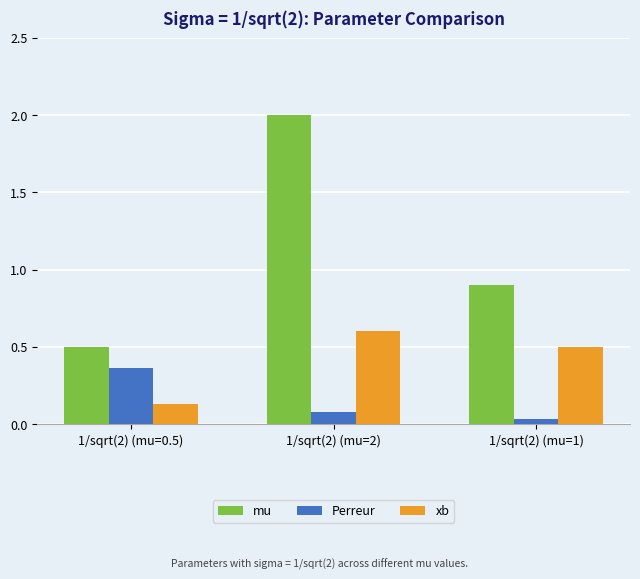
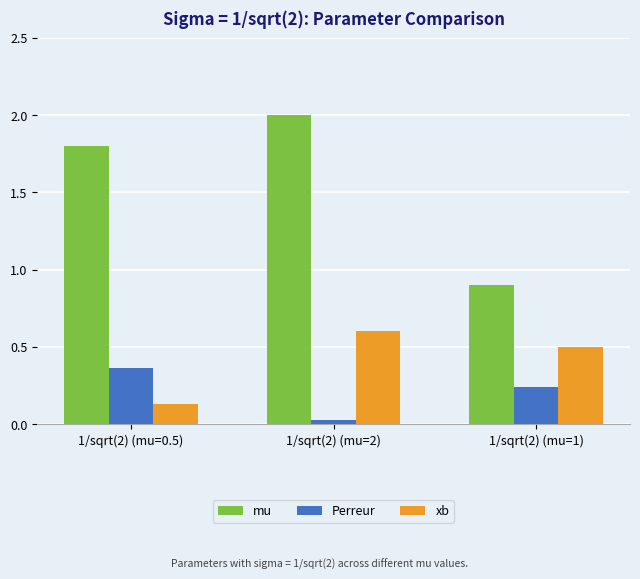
mu, 1/sqrt(2) (mu=0.5): 0.5 -> 1.8
Perreur, 1/sqrt(2) (mu=2): 0.08 -> 0.03
Perreur, 1/sqrt(2) (mu=1): 0.03 -> 0.24
